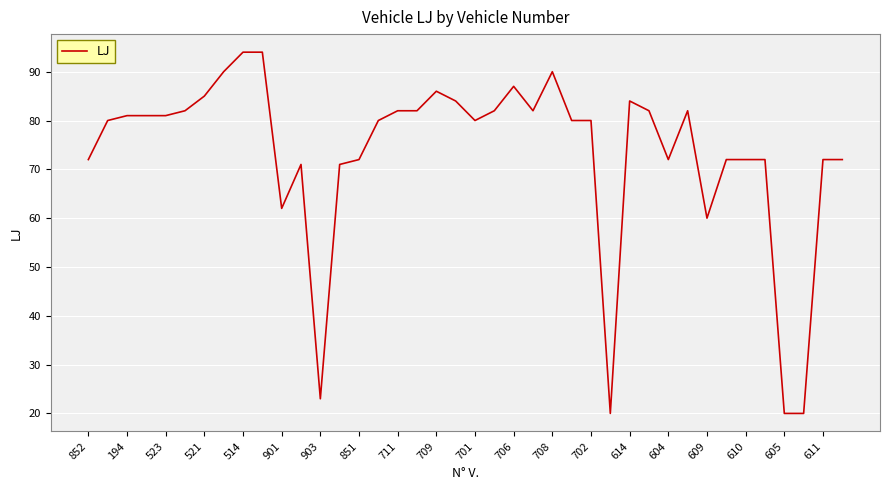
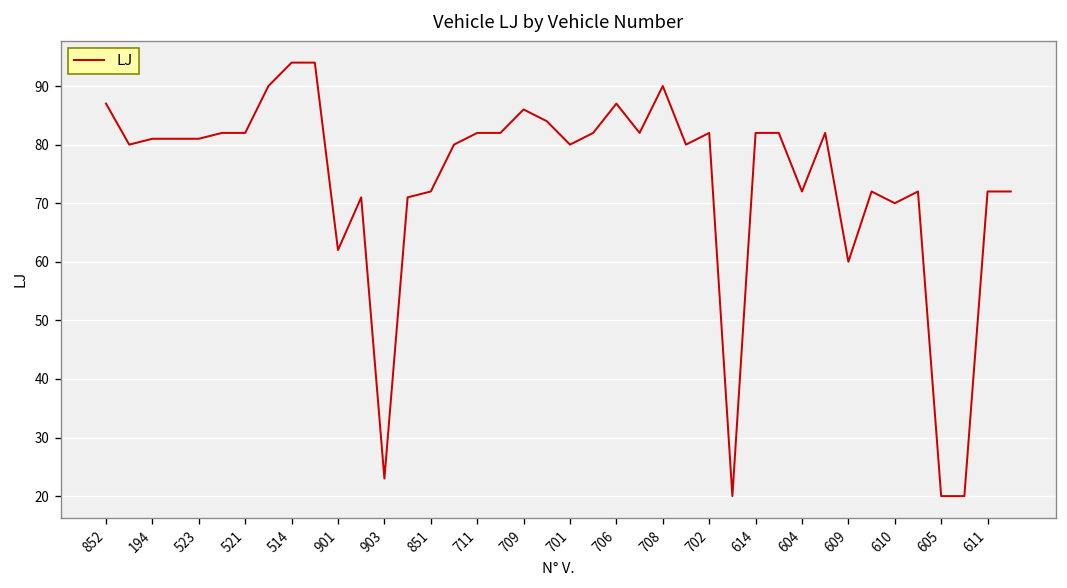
852: 72 -> 87
521: 85 -> 82
702: 80 -> 82
614: 84 -> 82
610: 72 -> 70
